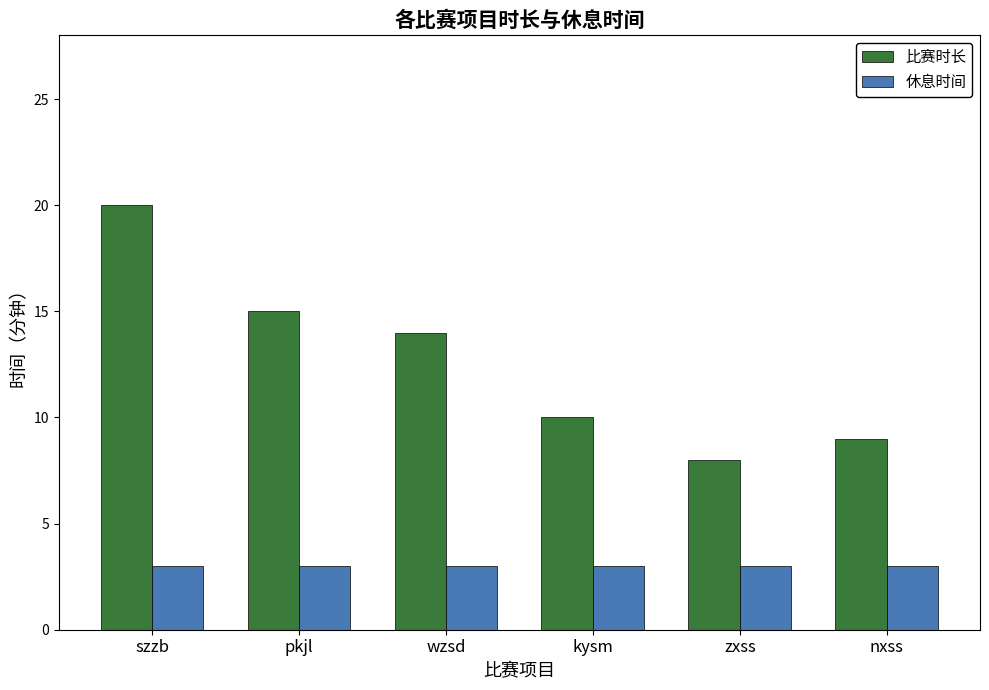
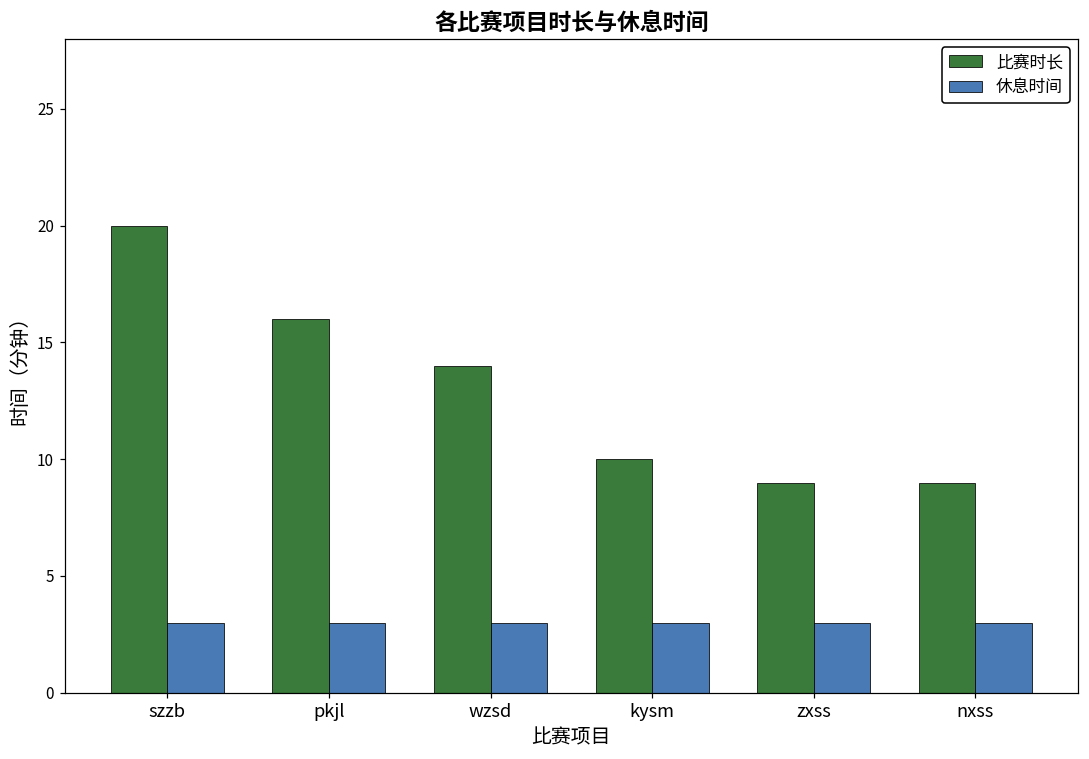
比赛时长, pkjl: 15 -> 16
比赛时长, zxss: 8 -> 9
